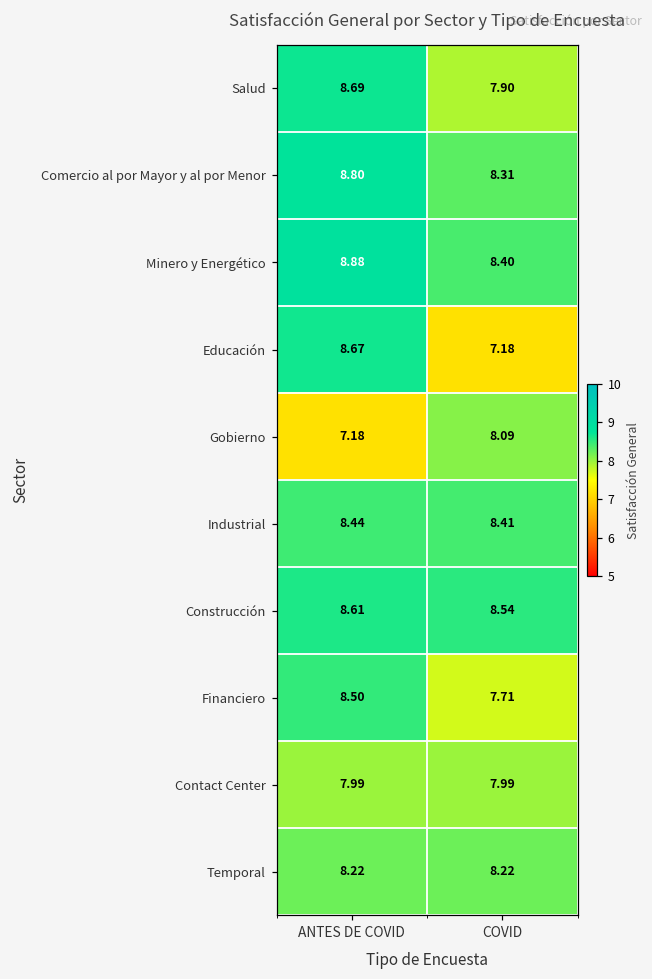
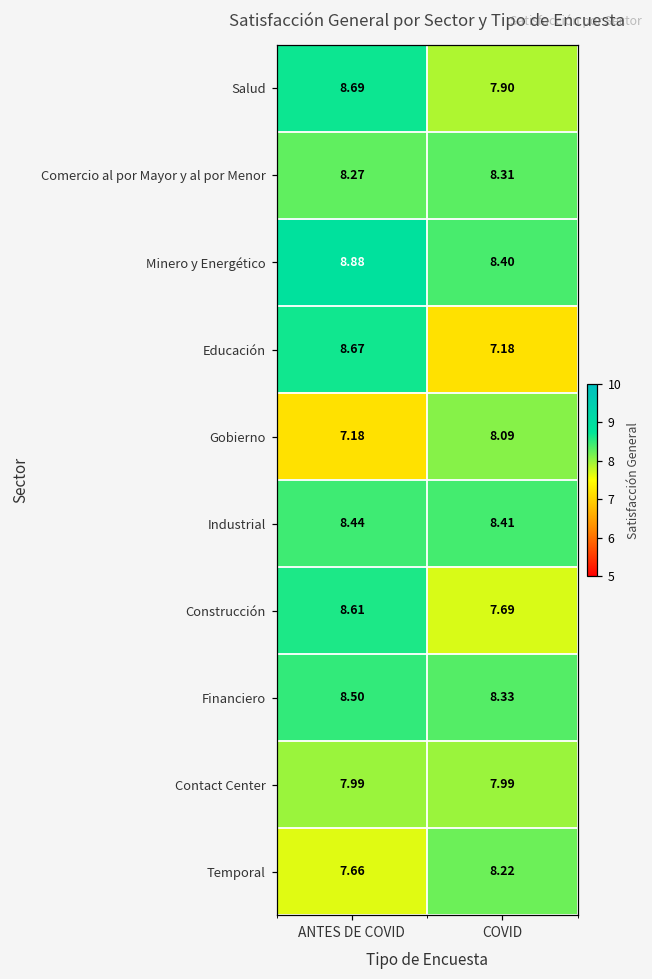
Comercio al por Mayor y al por Menor, ANTES DE COVID: 8.80 -> 8.27
Construcción, COVID: 8.54 -> 7.69
Financiero, COVID: 7.71 -> 8.33
Temporal, ANTES DE COVID: 8.22 -> 7.66
